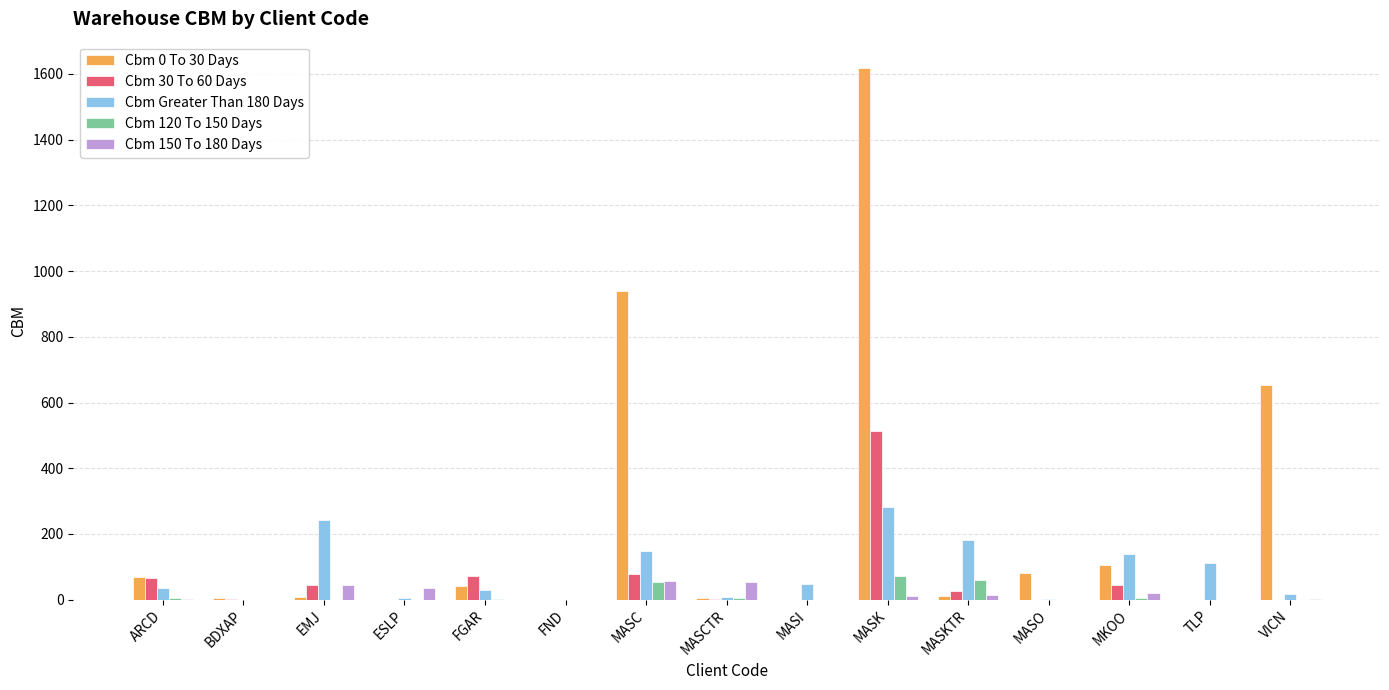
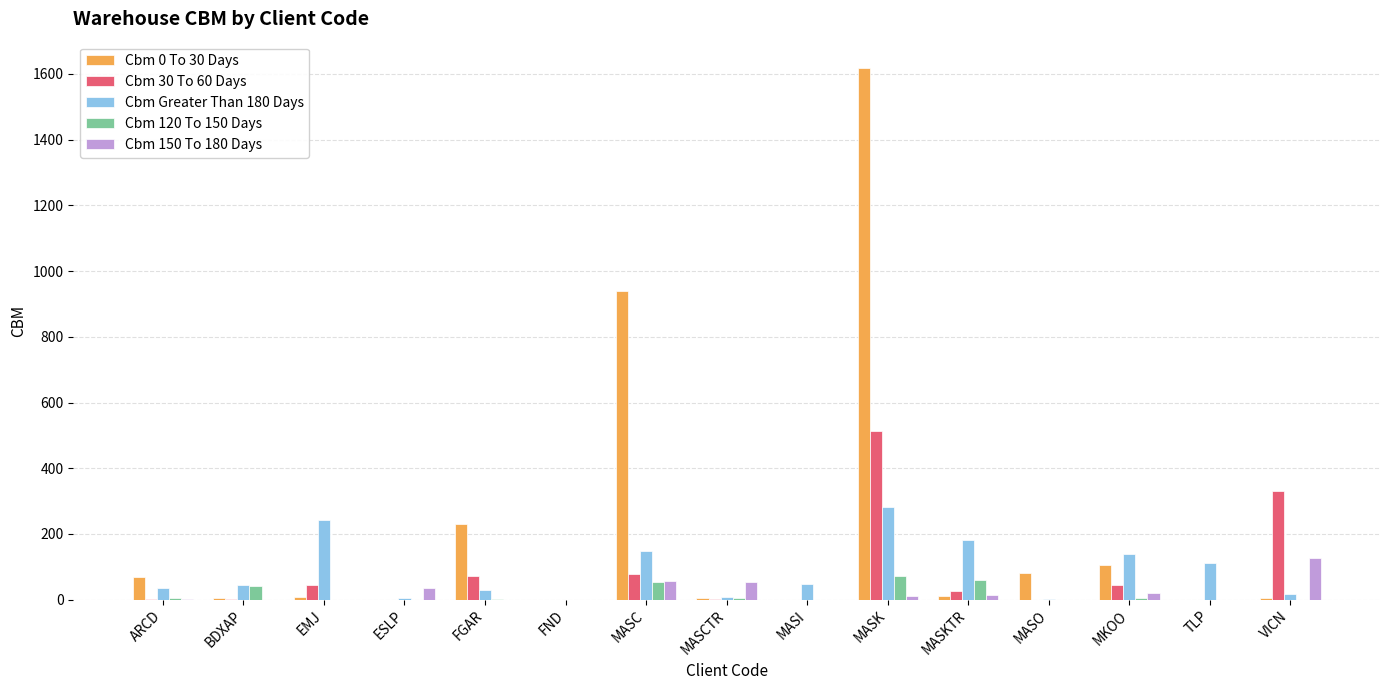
Cbm 30 To 60 Days, ARCD: 60 -> 0
Cbm Greater Than 180 Days, BDXAP: 0 -> 50
Cbm 120 To 150 Days, BDXAP: 0 -> 40
Cbm 150 To 180 Days, EMJ: 50 -> 0
Cbm 0 To 30 Days, FGAR: 40 -> 230
Cbm 0 To 30 Days, VICN: 650 -> 0
Cbm 30 To 60 Days, VICN: 0 -> 330
Cbm 150 To 180 Days, VICN: 0 -> 130
